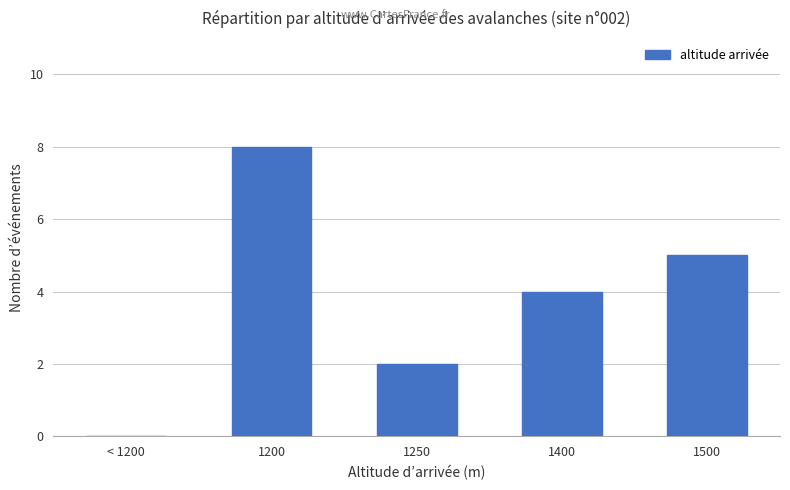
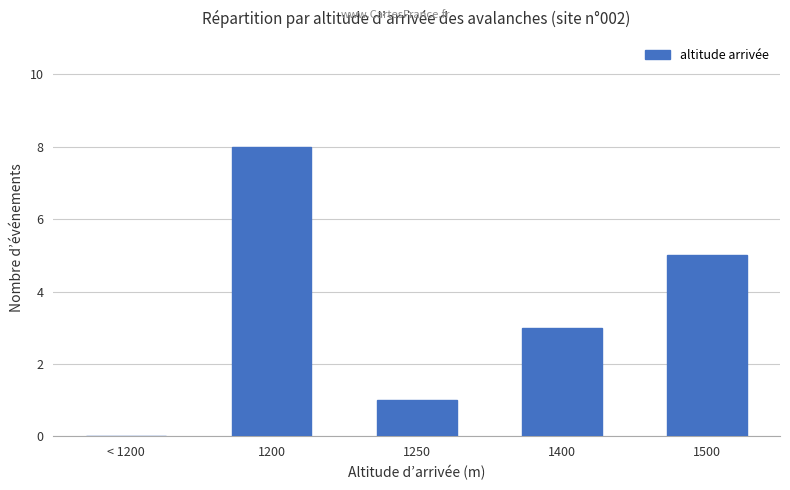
1250: 2 -> 1
1400: 4 -> 3
